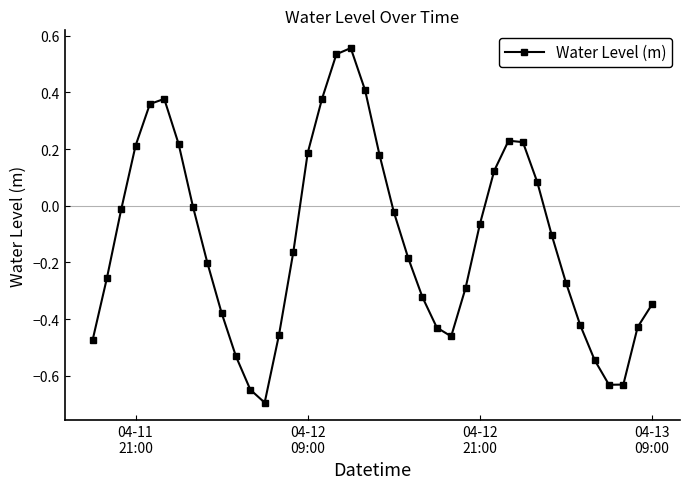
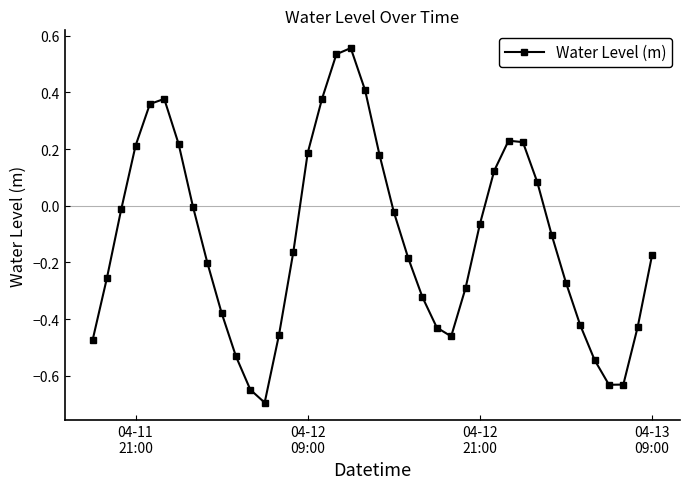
04-13 09:00: -0.35 -> -0.18
